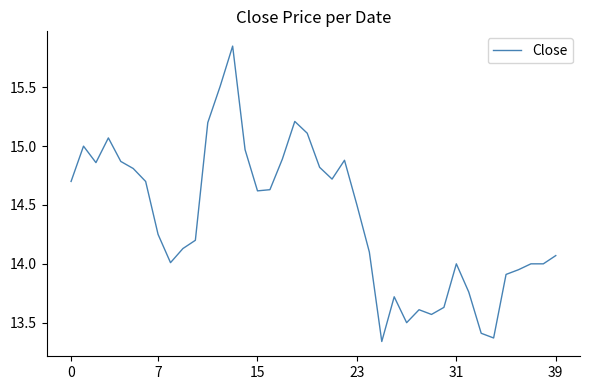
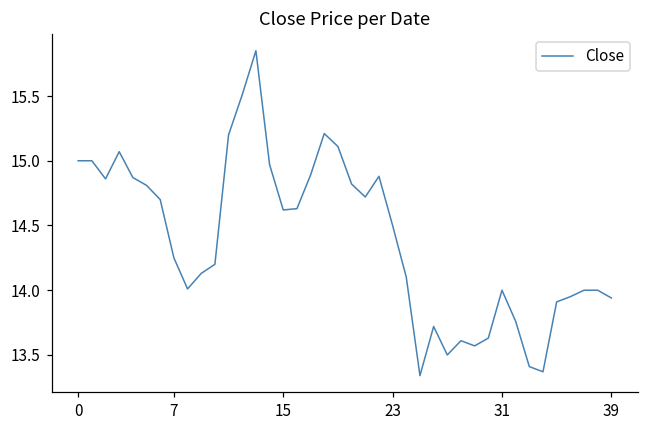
0: 14.7 -> 15.0
39: 14.07 -> 13.94
